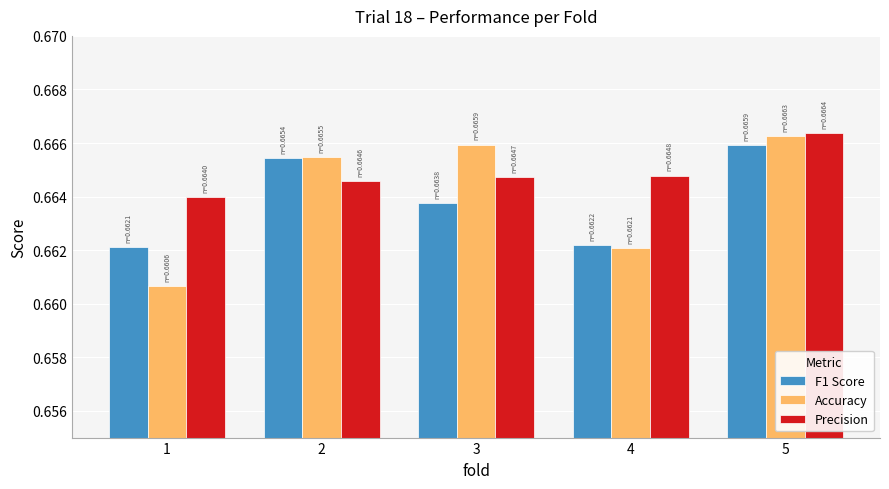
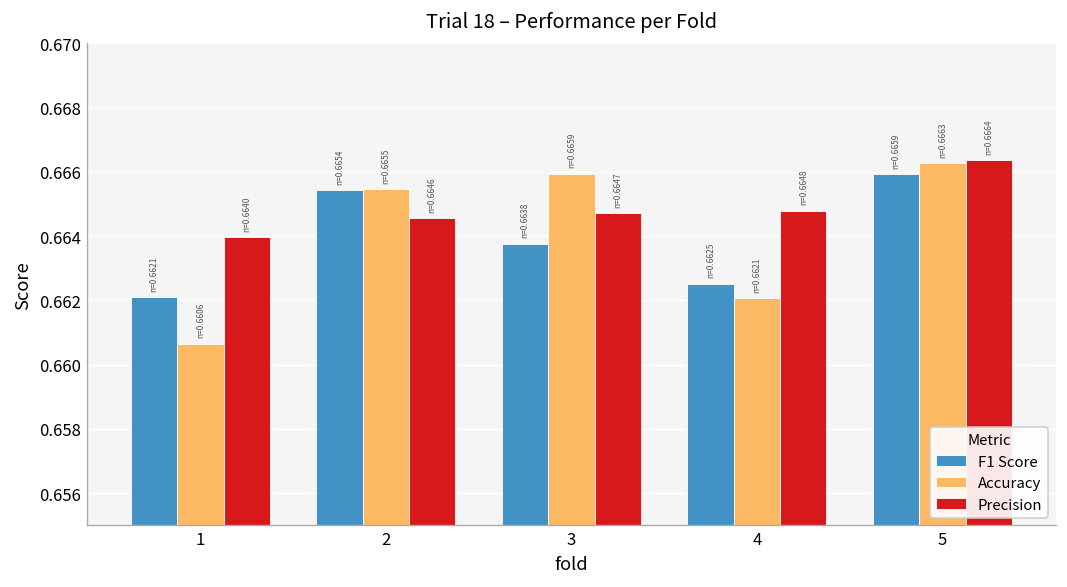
F1 Score, 4: 0.6622 -> 0.6625
